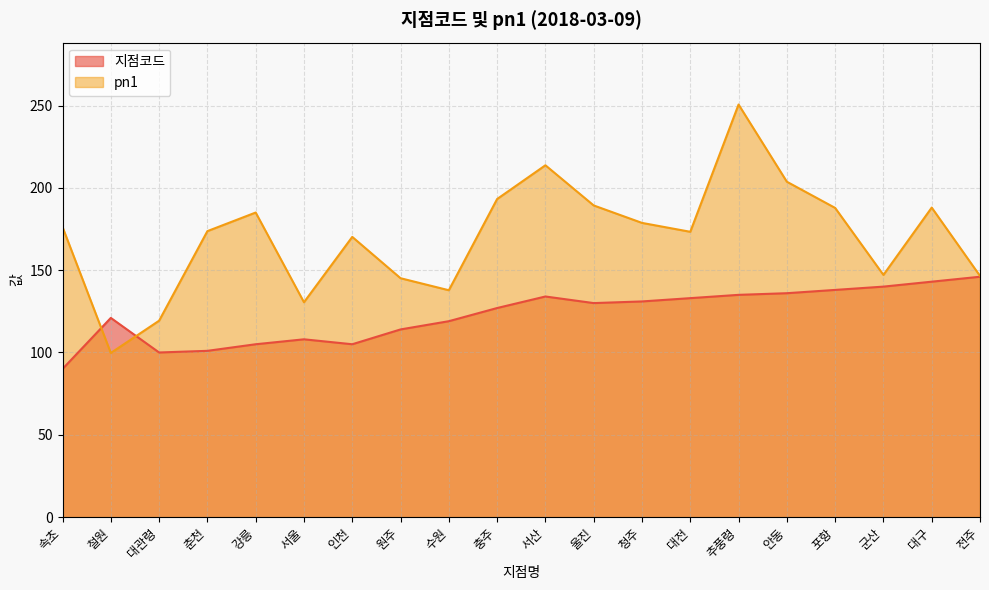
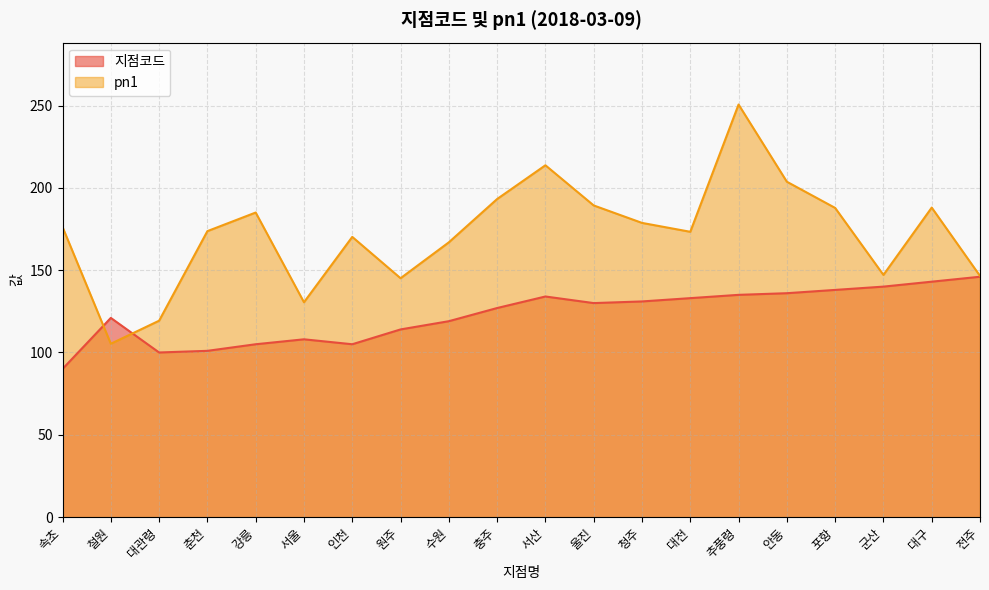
pn1, 철원: 100 -> 105
pn1, 수원: 138 -> 167
